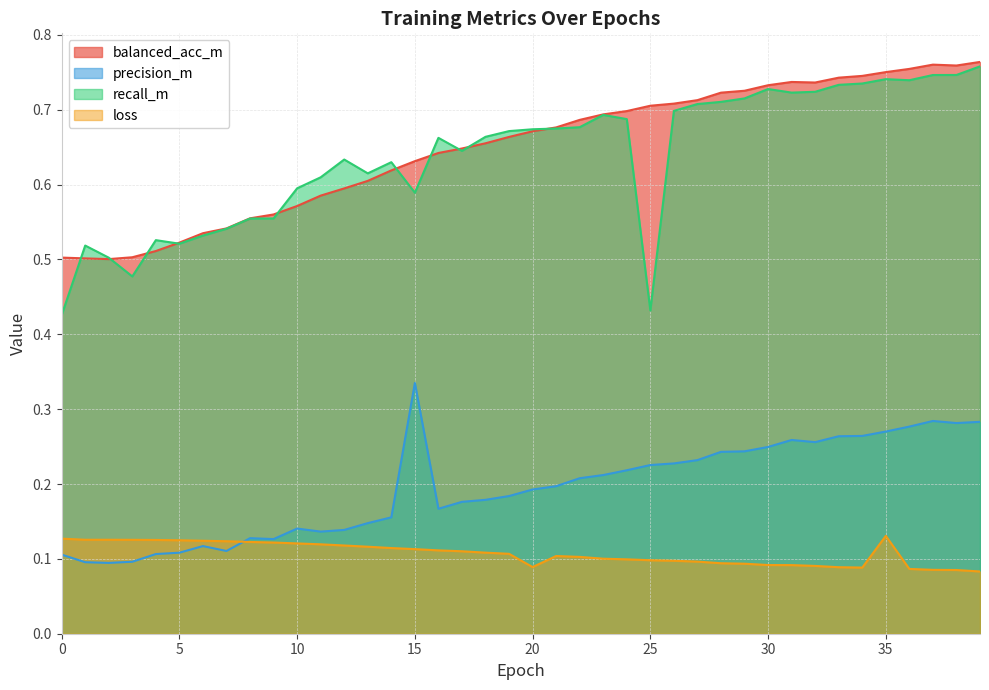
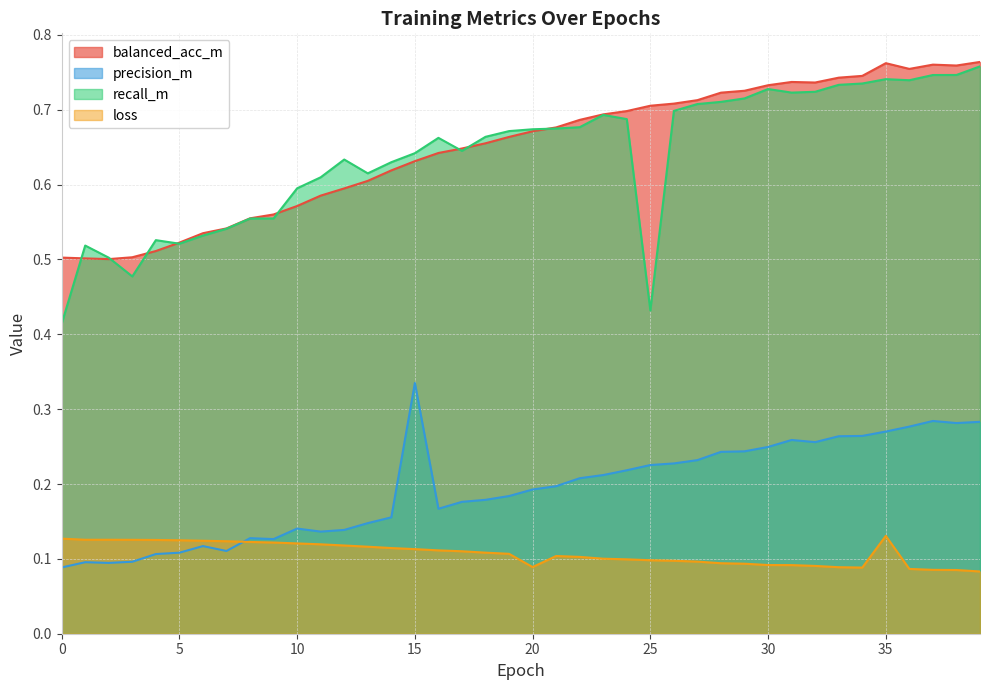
precision_m, 0: 0.11 -> 0.09
recall_m, 0: 0.43 -> 0.41
recall_m, 15: 0.59 -> 0.64
balanced_acc_m, 35: 0.75 -> 0.76
